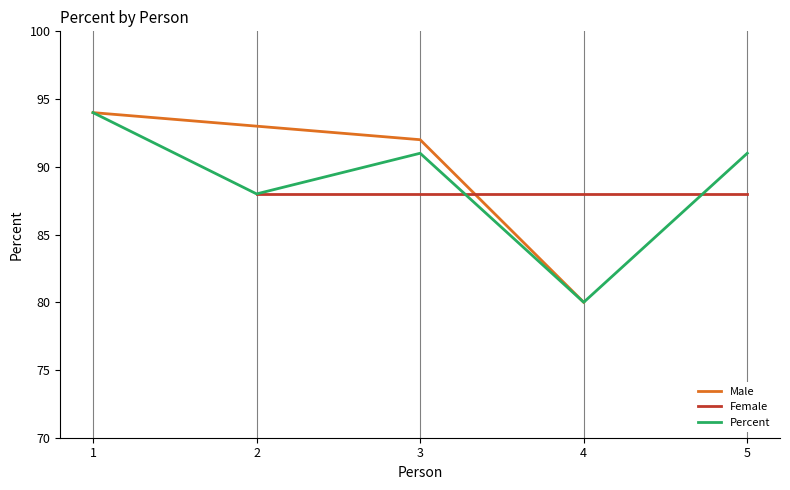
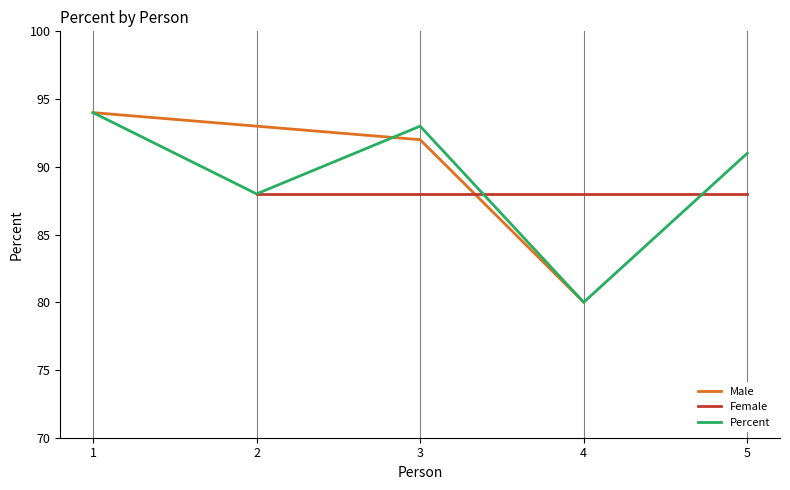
Percent, 3: 91 -> 93
